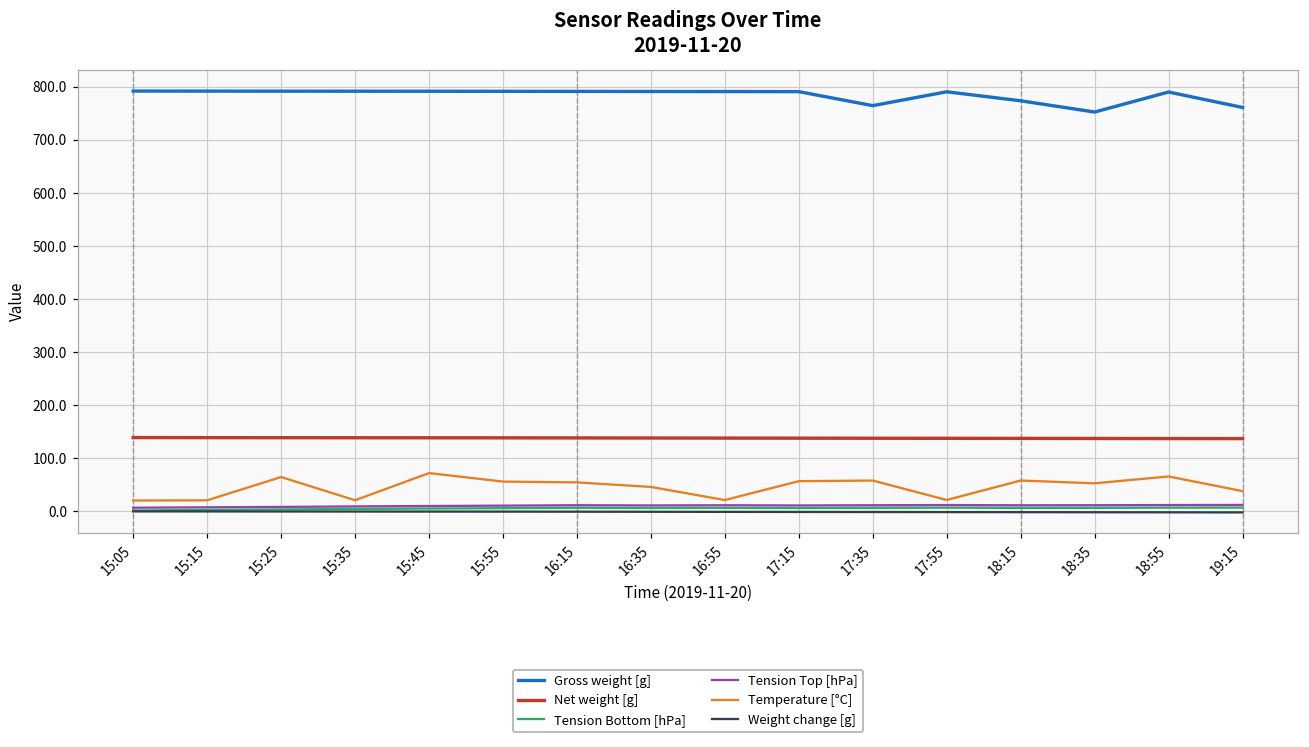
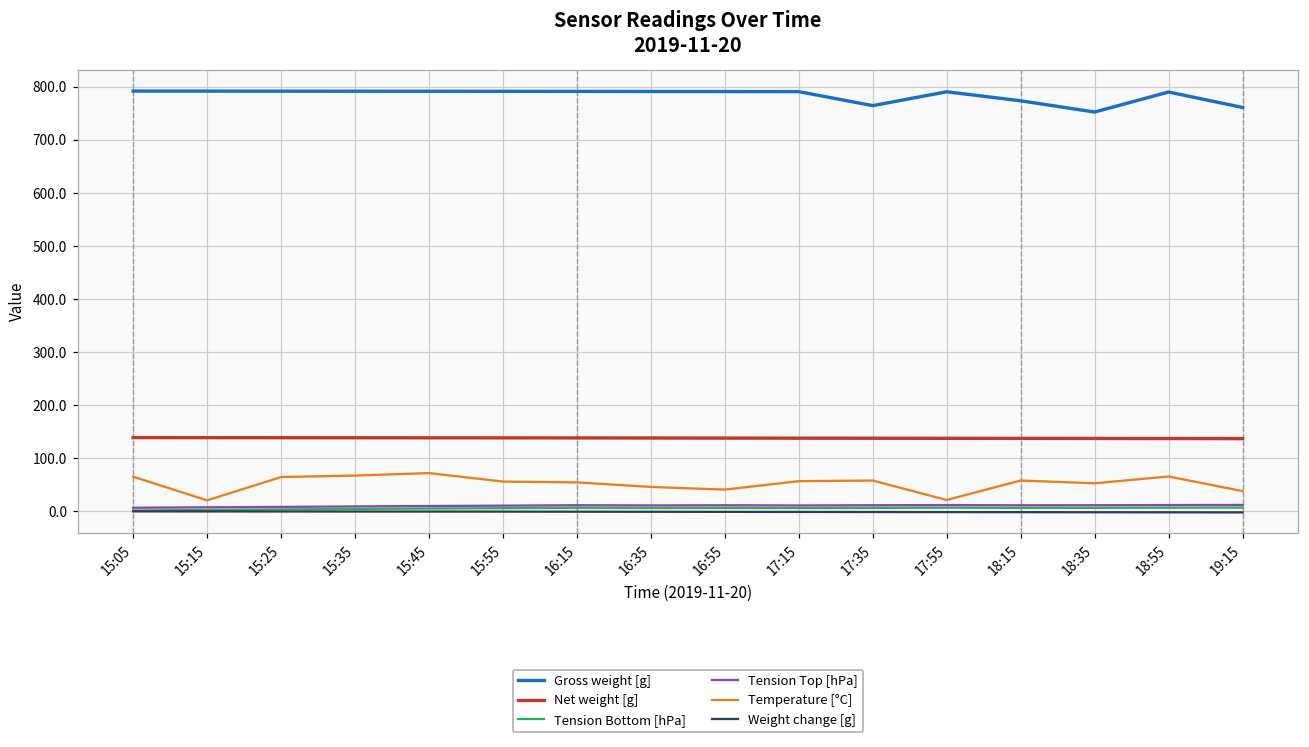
Temperature [°C], 15:05: 20 -> 70
Temperature [°C], 15:35: 20 -> 70
Temperature [°C], 16:55: 20 -> 40
